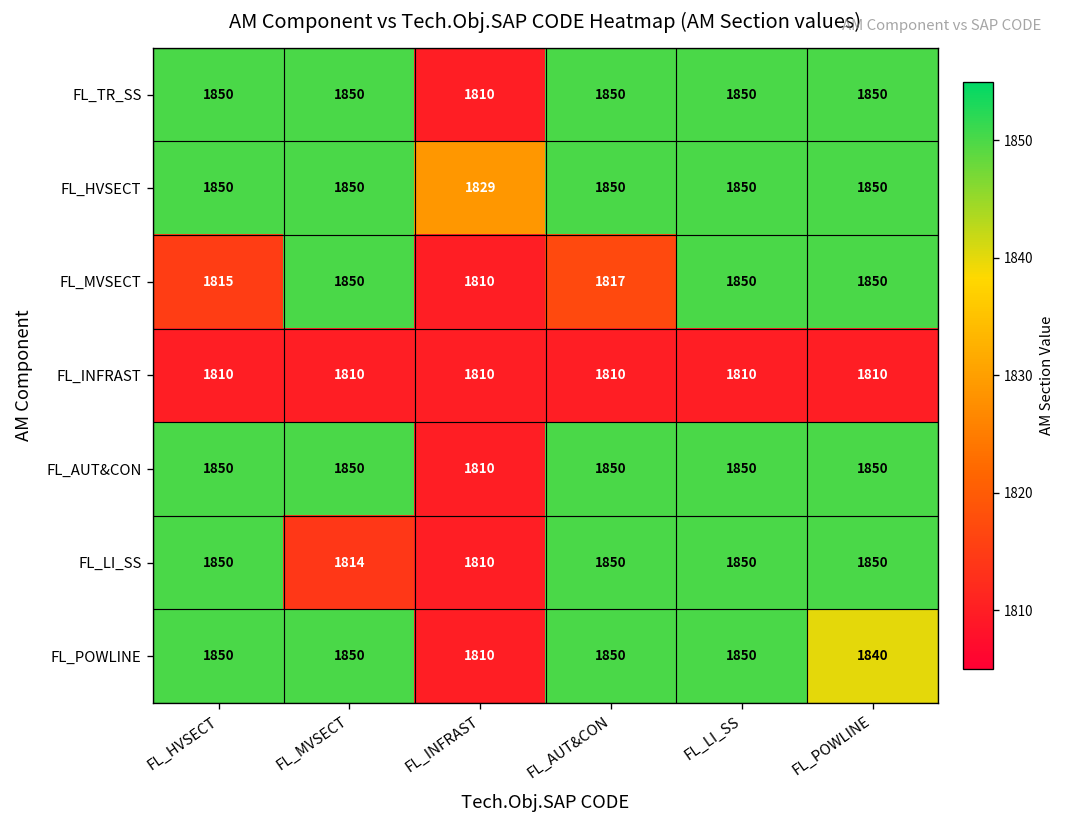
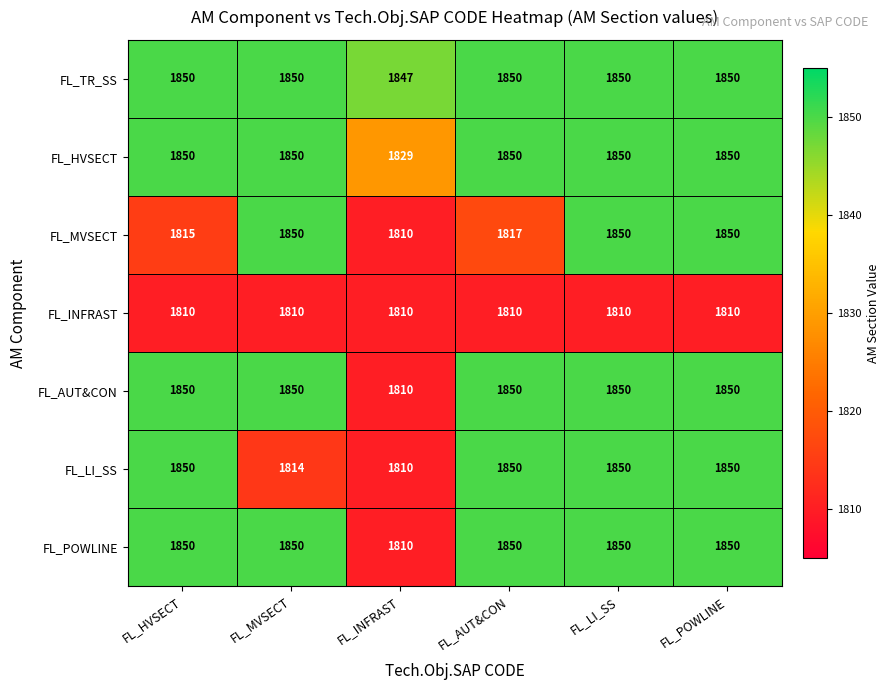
FL_TR_SS, FL_INFRAST: 1810 -> 1847
FL_POWLINE, FL_POWLINE: 1840 -> 1850
